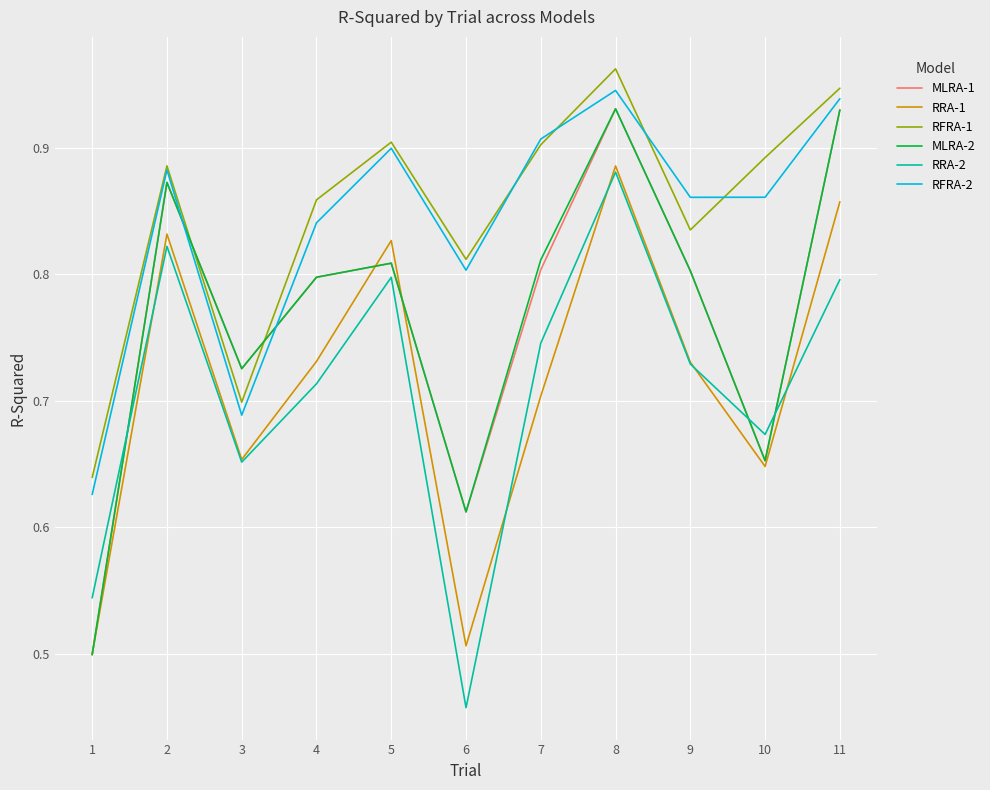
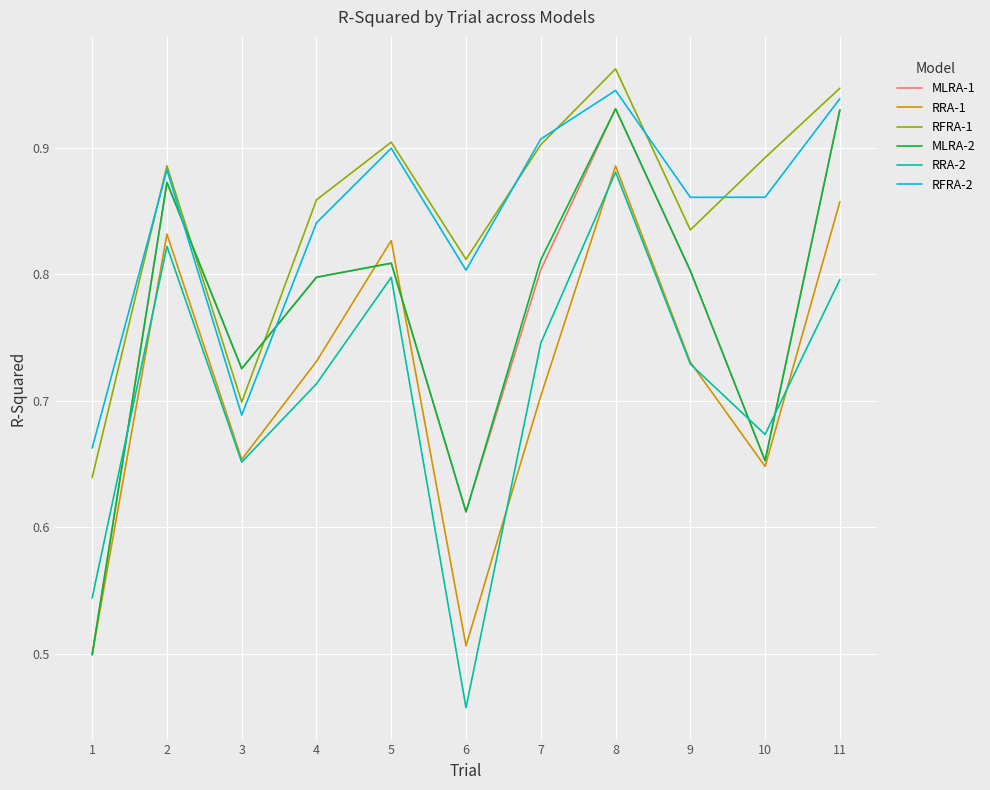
RFRA-2, 1: 0.626 -> 0.663
